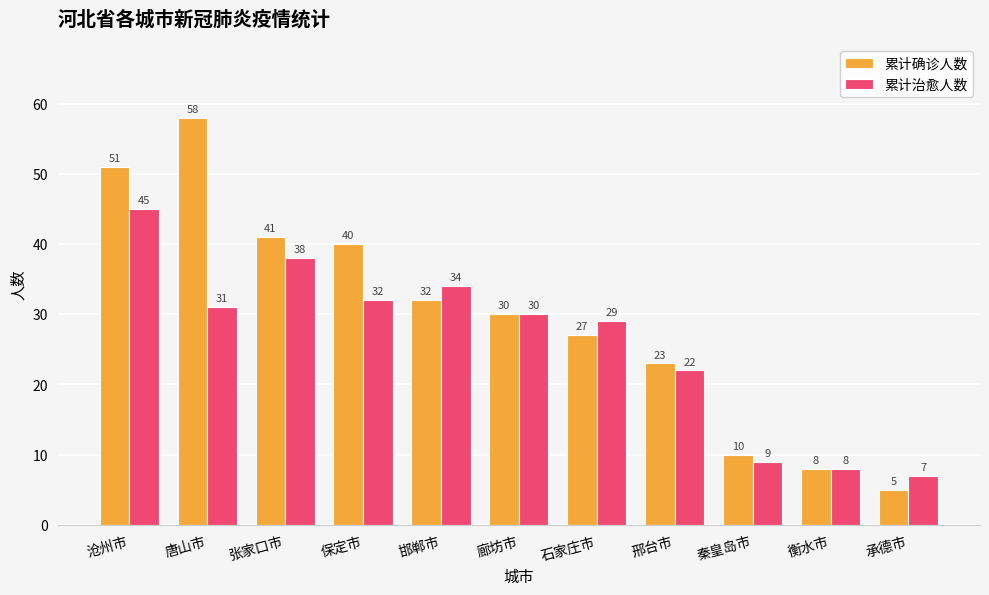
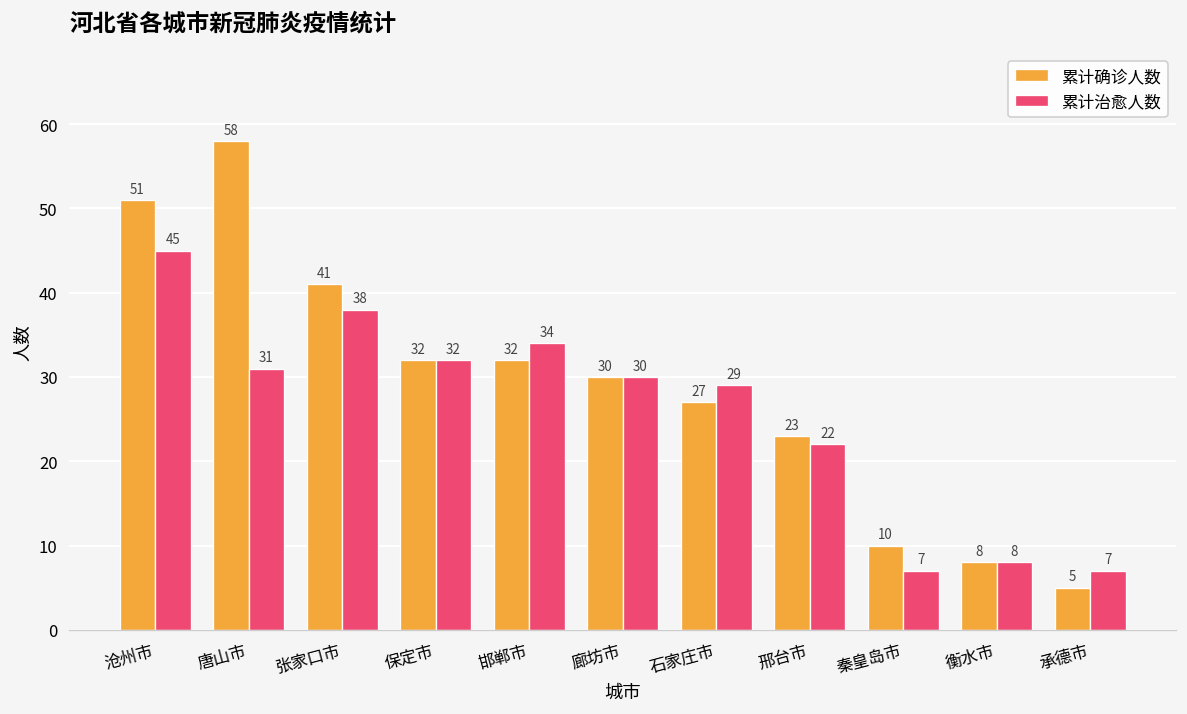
累计确诊人数, 保定市: 40 -> 32
累计治愈人数, 秦皇岛市: 9 -> 7
